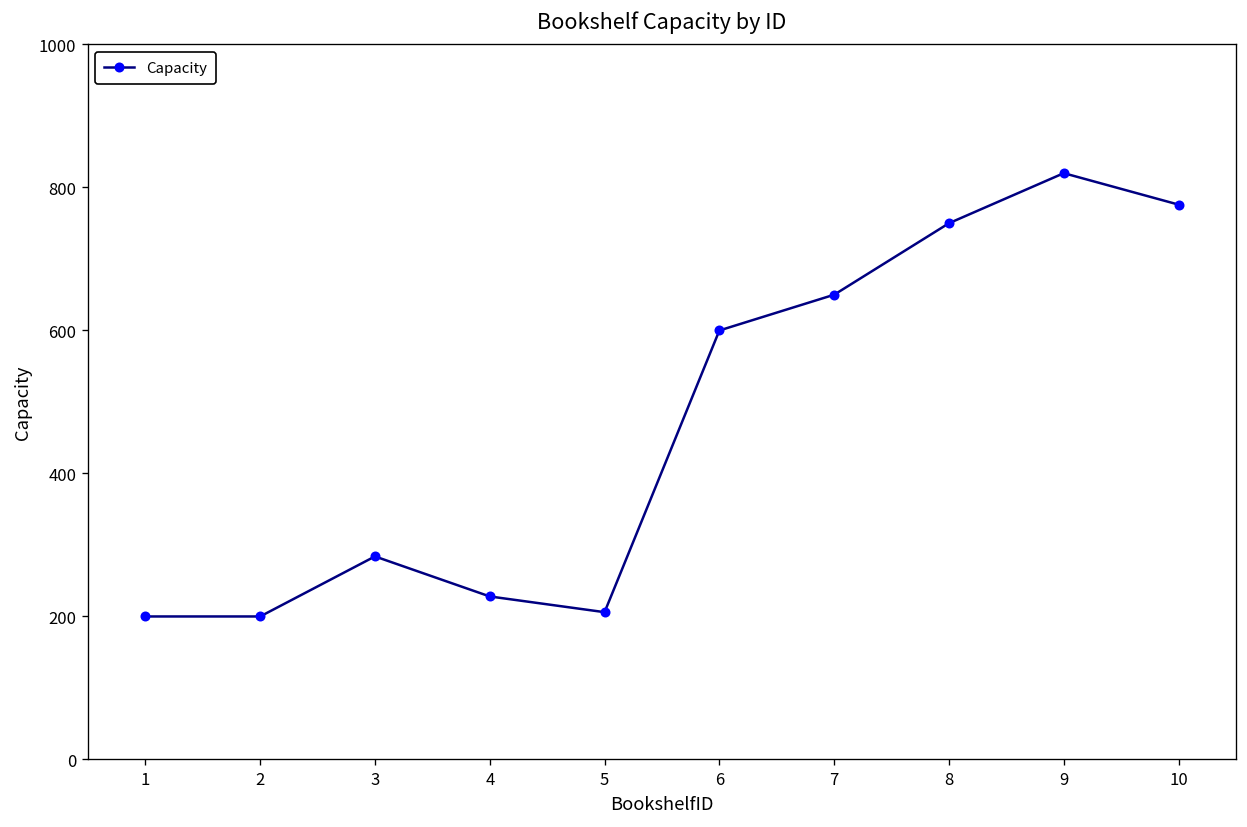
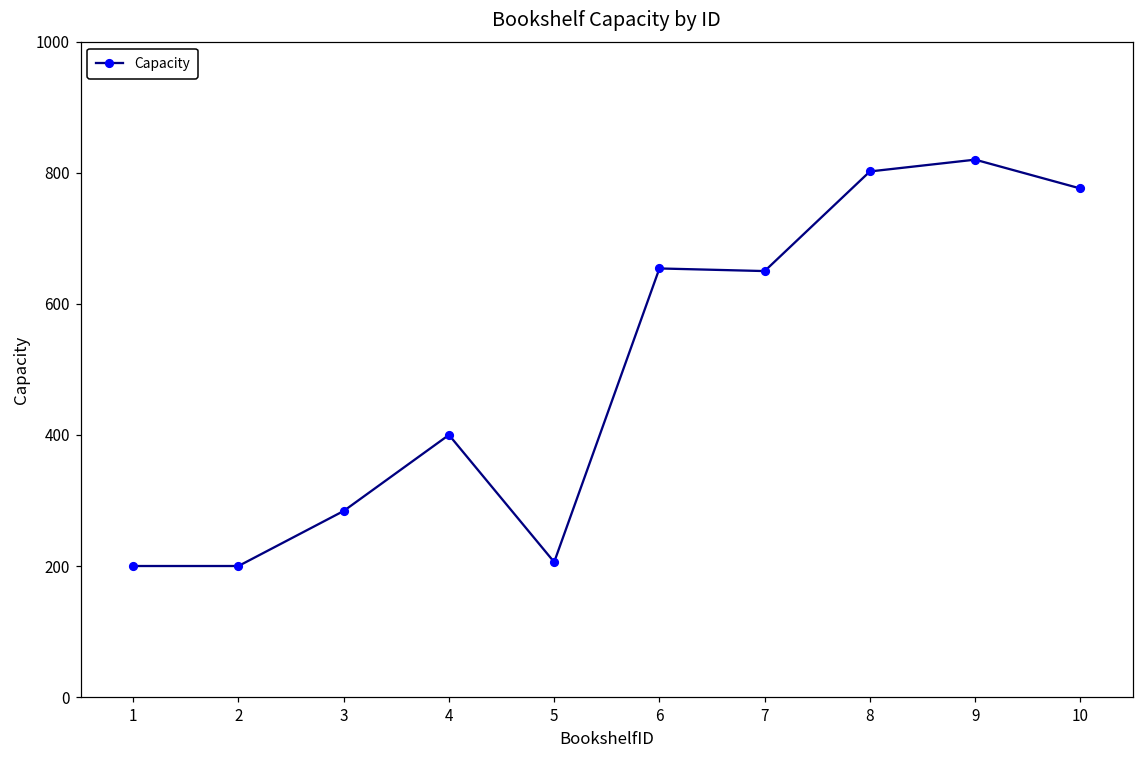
4: 230 -> 400
6: 600 -> 650
8: 750 -> 800
